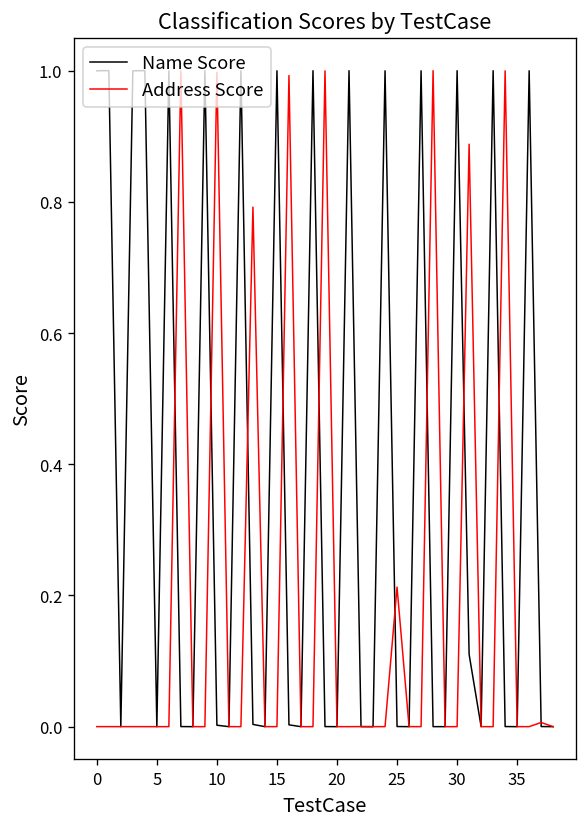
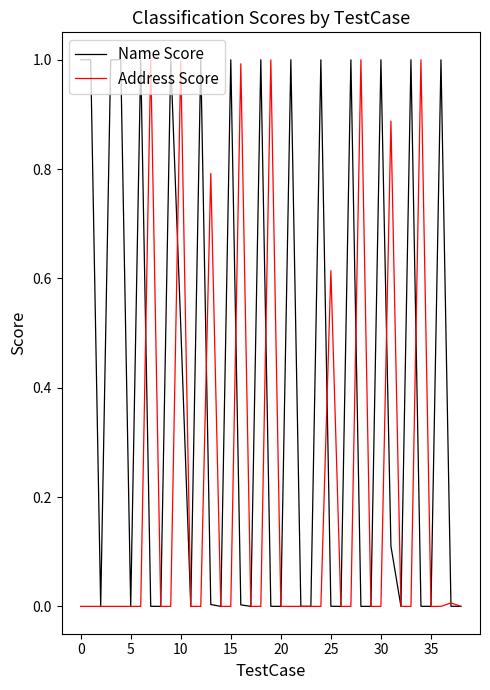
Name Score, 10: 0.00 -> 0.51
Address Score, 25: 0.21 -> 0.61
